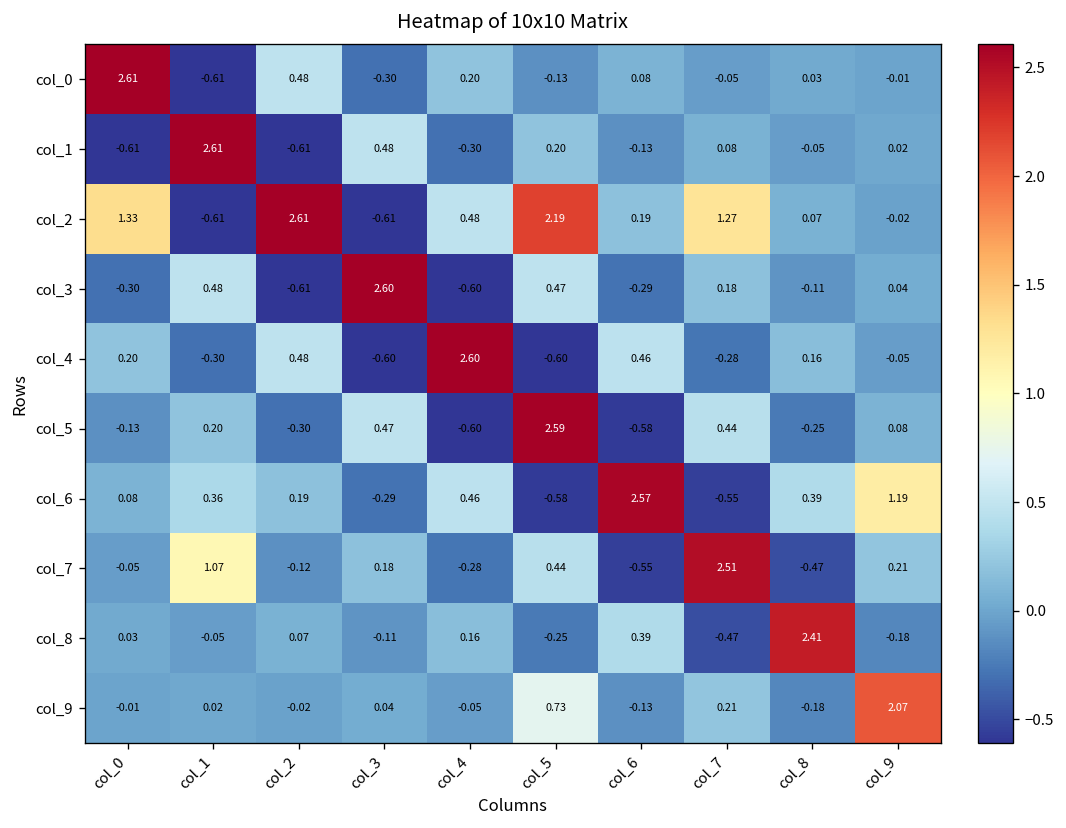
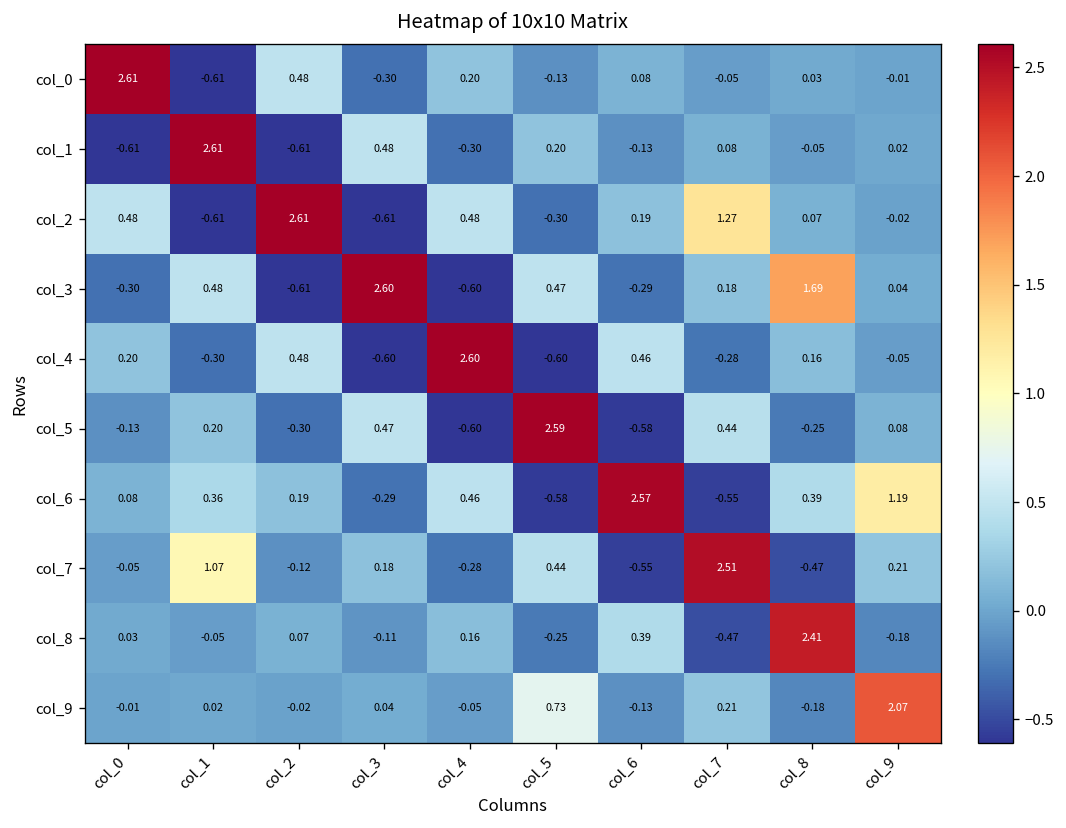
col_2, col_0: 1.33 -> 0.48
col_2, col_5: 2.19 -> -0.30
col_3, col_8: -0.11 -> 1.69
